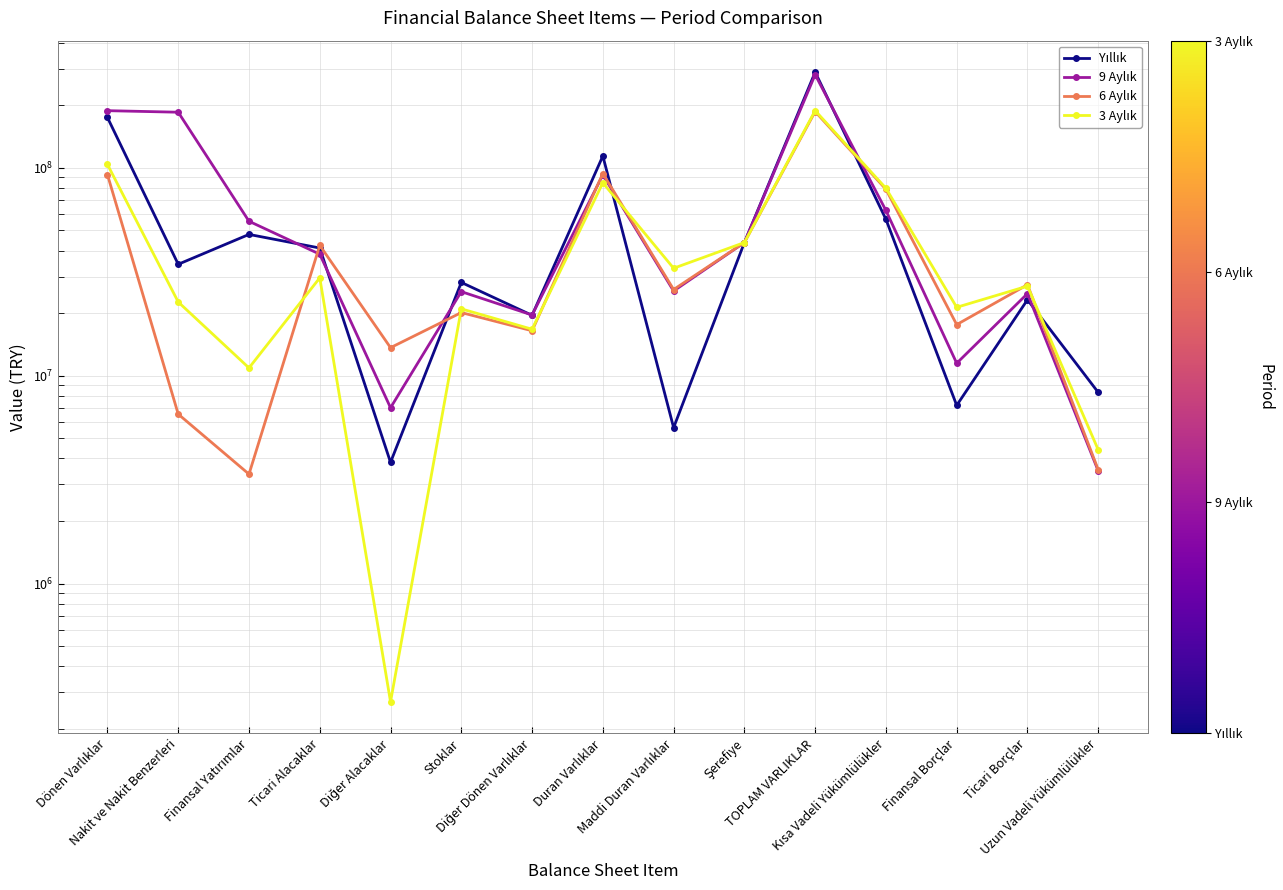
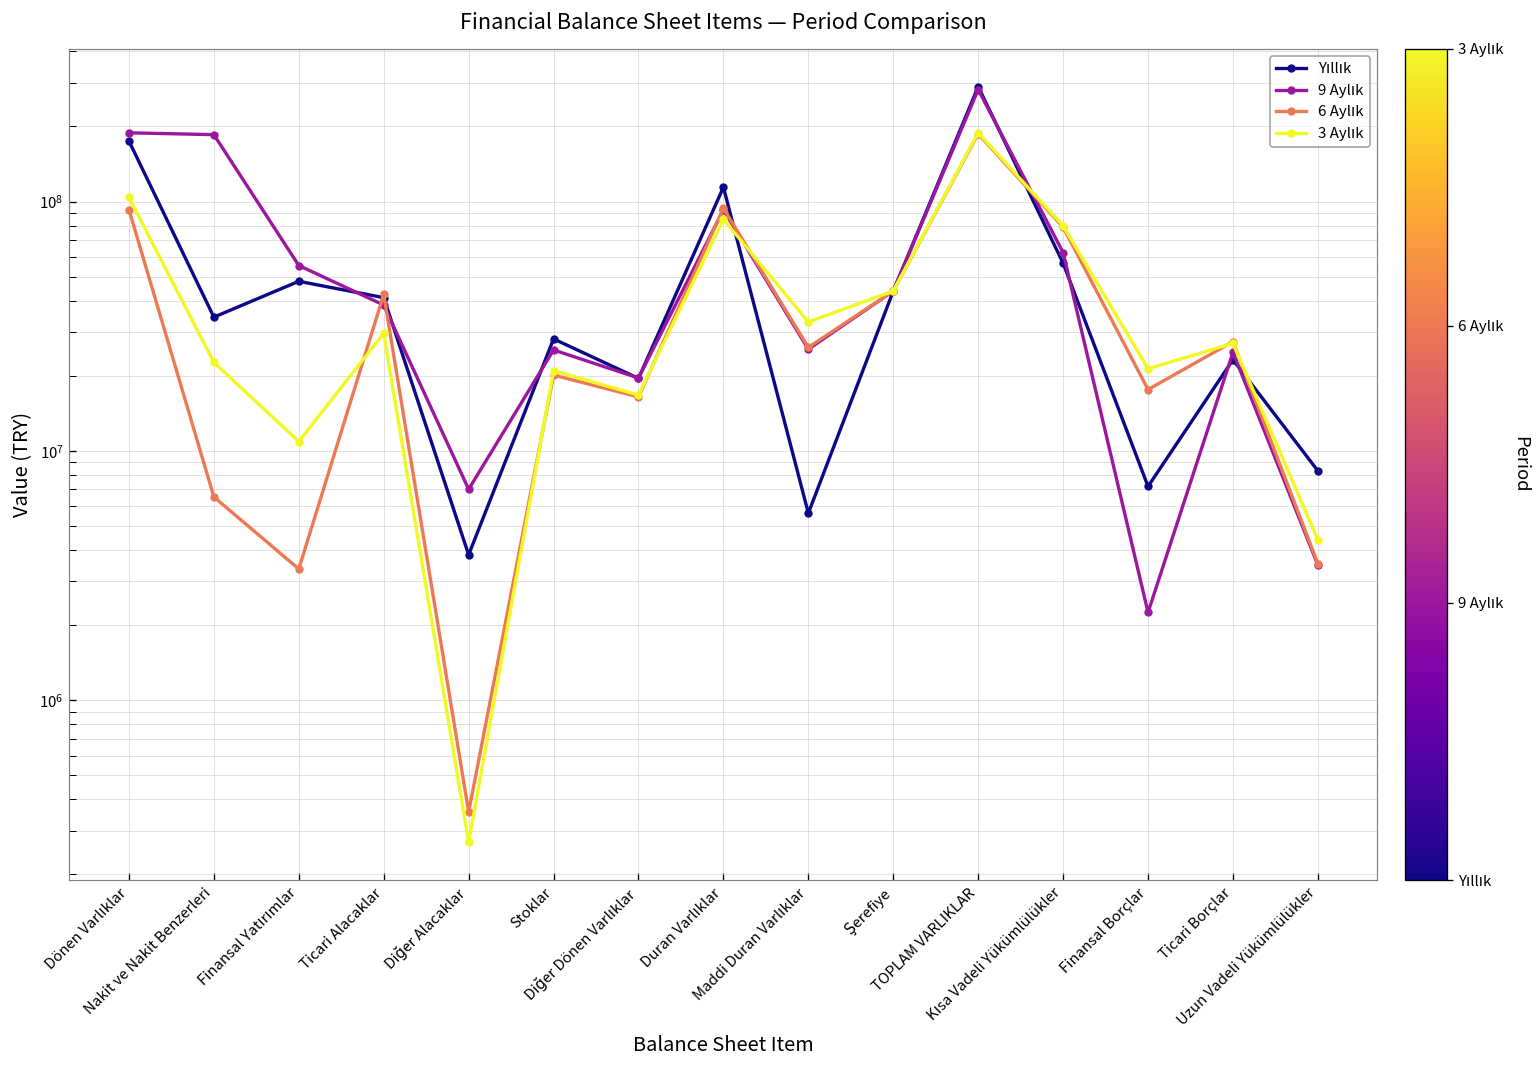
6 Aylık, Diğer Alacaklar: 14000000 -> 360000
9 Aylık, Finansal Borçlar: 11000000 -> 2300000
